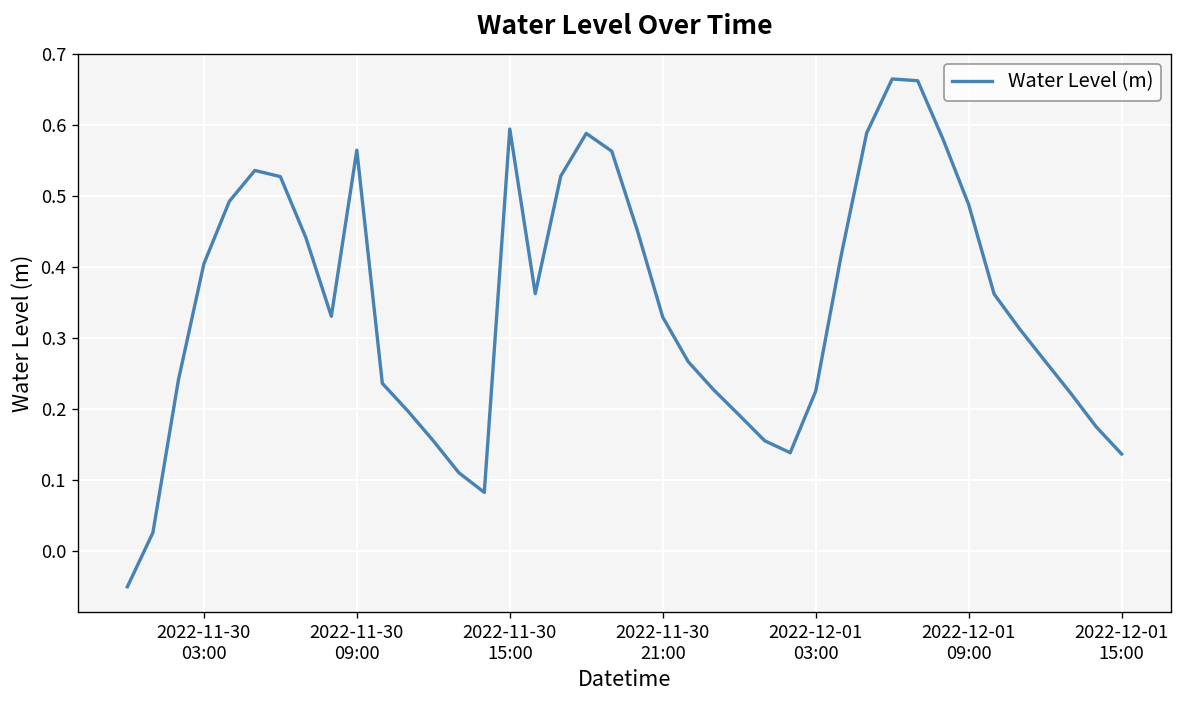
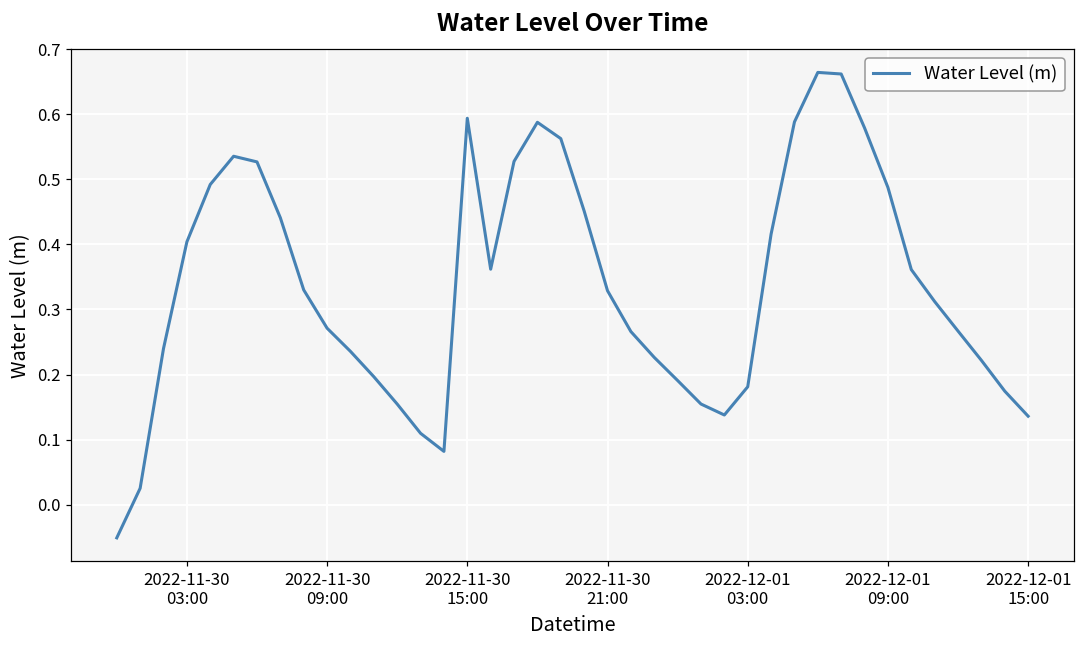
2022-11-30 09:00: 0.56 -> 0.27
2022-12-01 03:00: 0.22 -> 0.18
